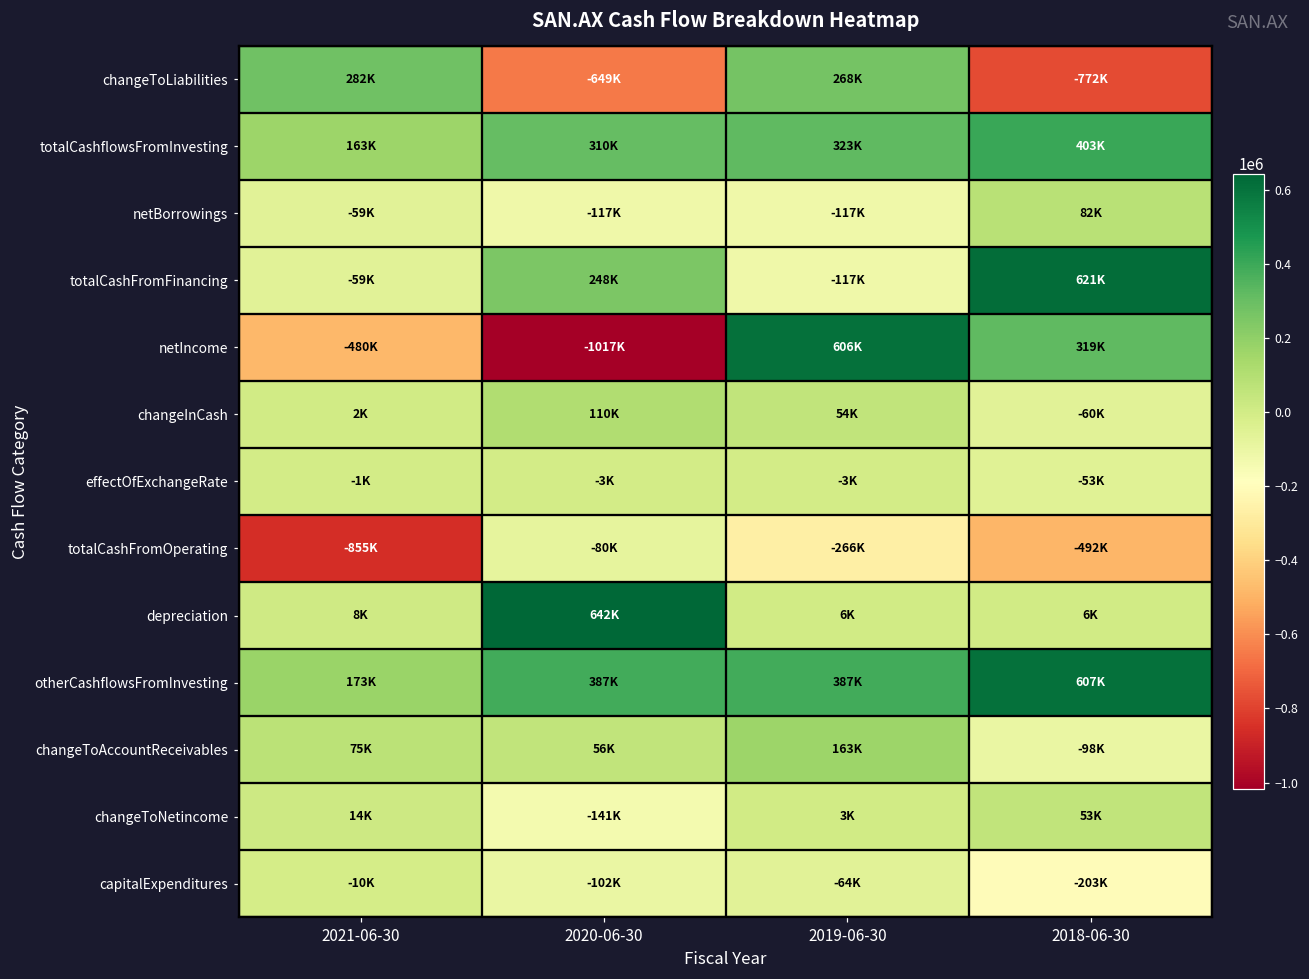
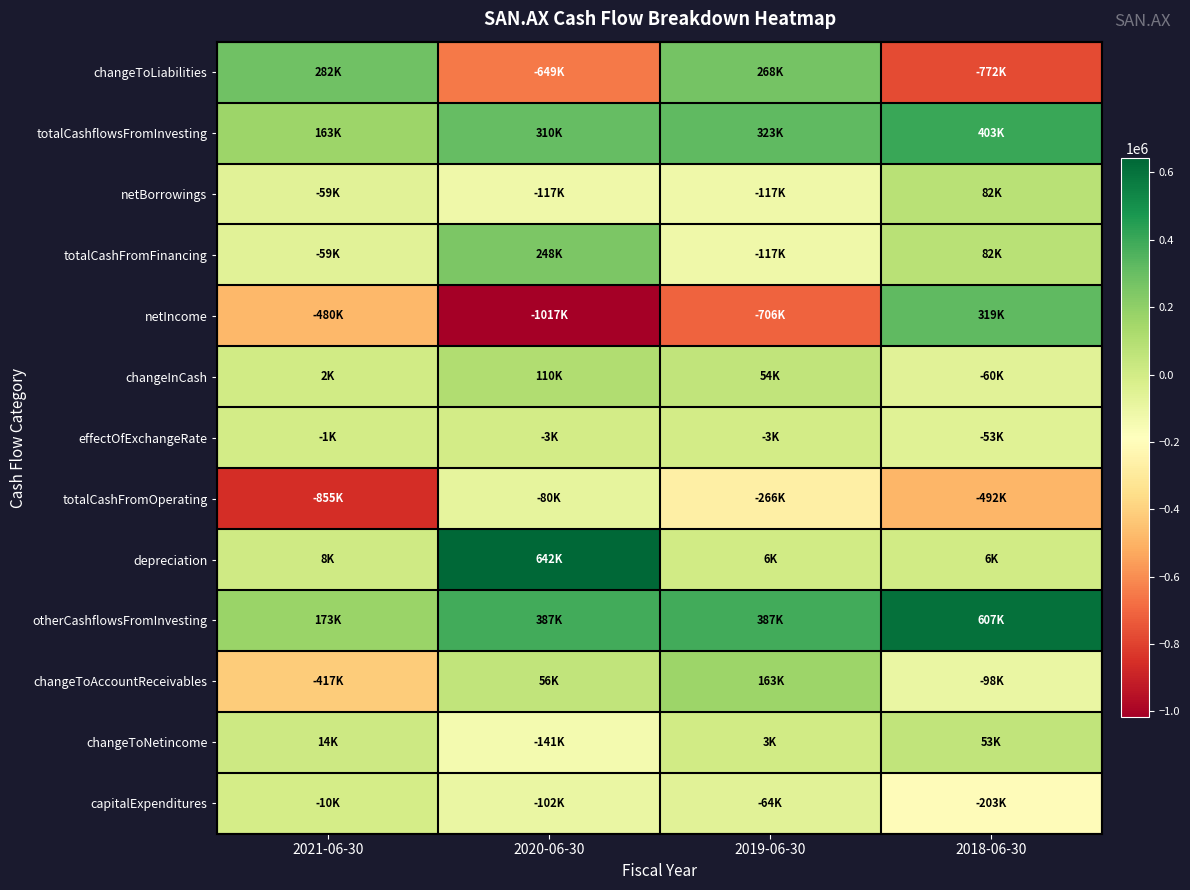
totalCashFromFinancing, 2018-06-30: 621K -> 82K
netIncome, 2019-06-30: 606K -> -706K
changeToAccountReceivables, 2021-06-30: 75K -> -417K
